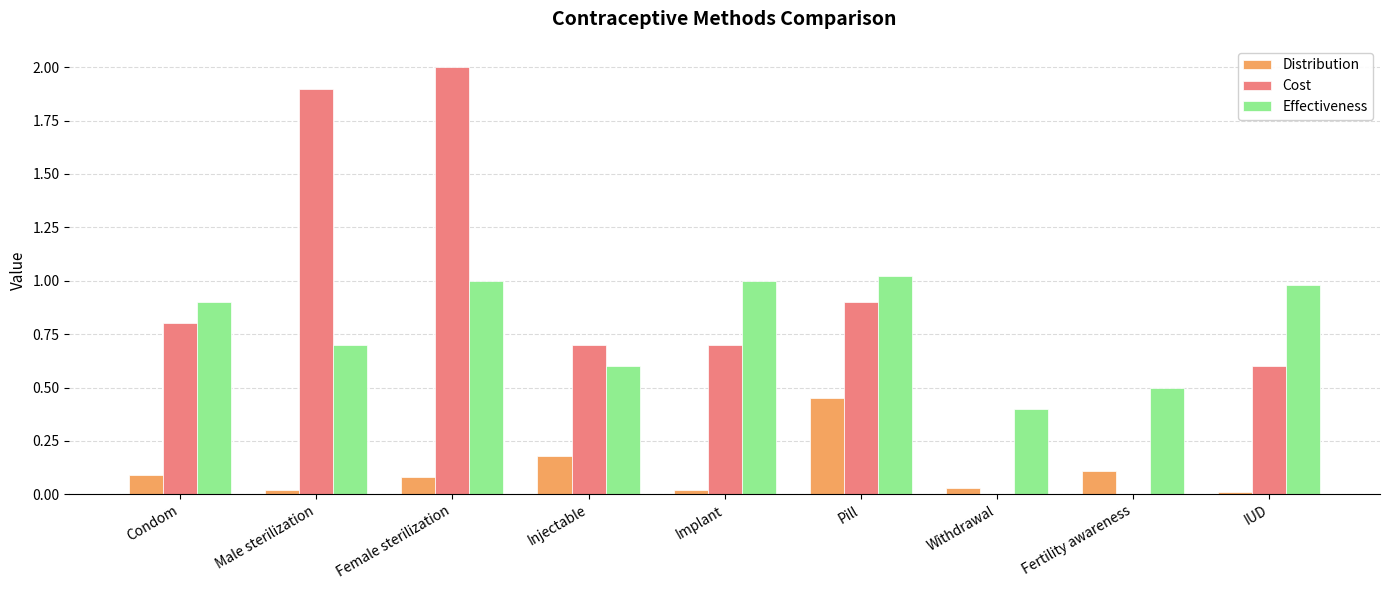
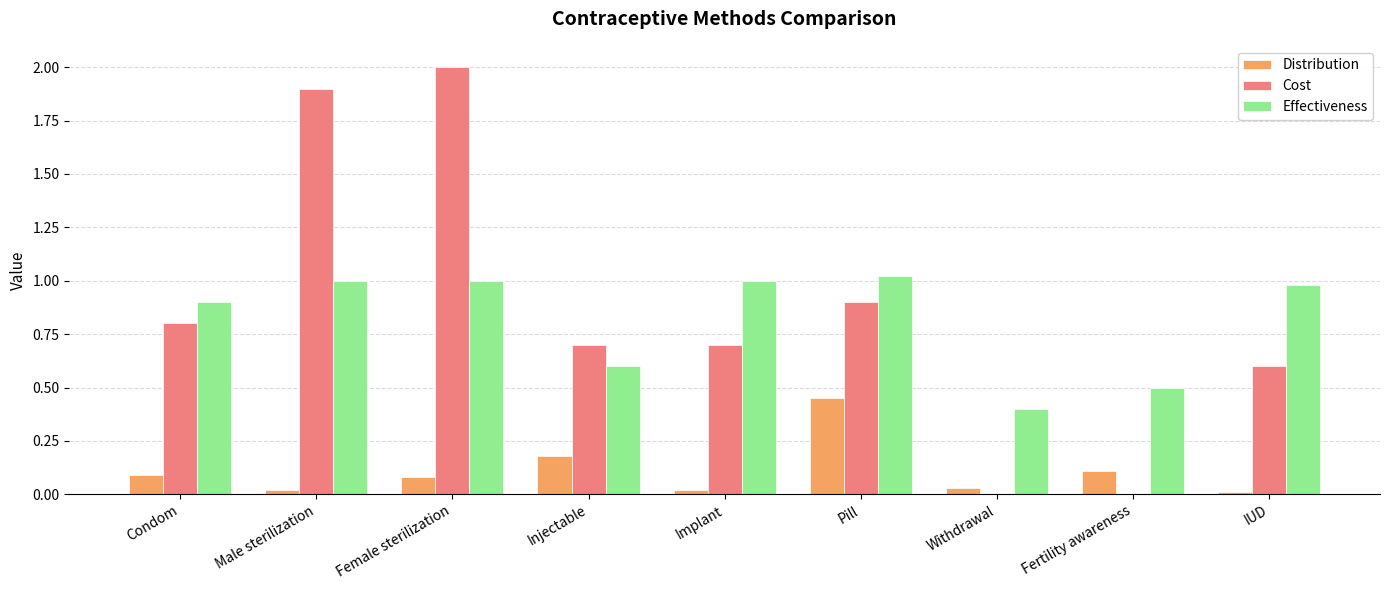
Effectiveness, Male sterilization: 0.7 -> 1.0
